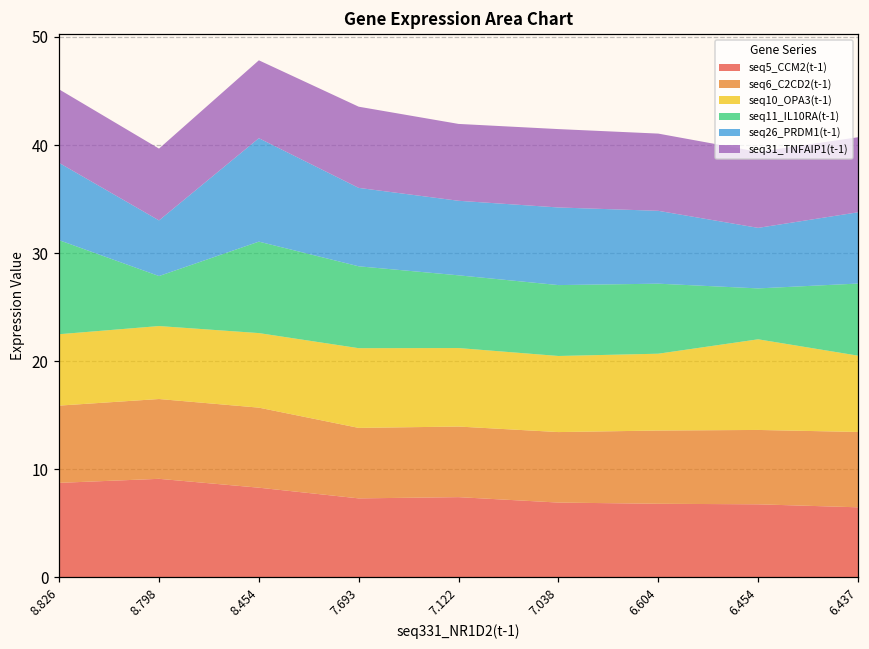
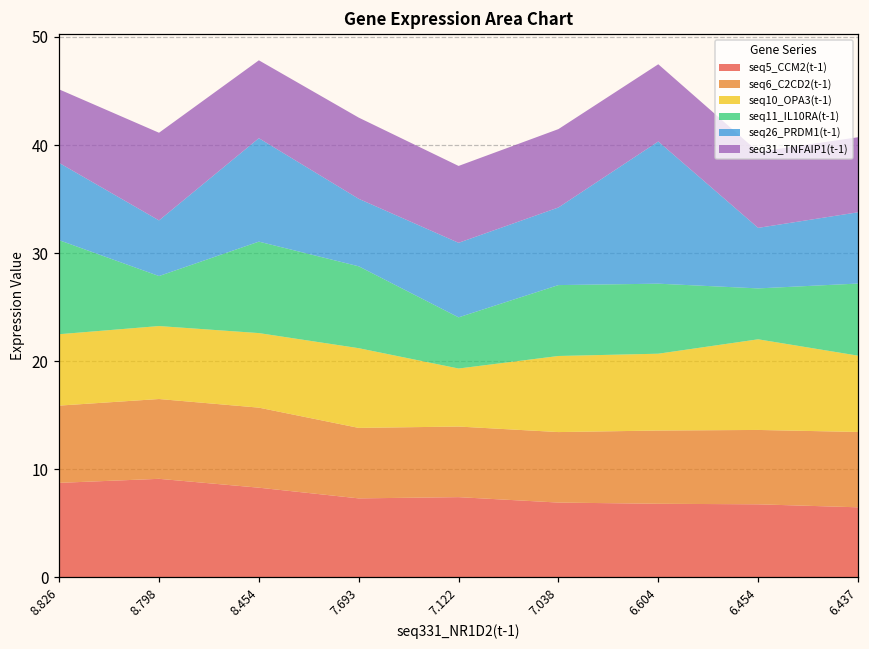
seq31_TNFAIP1(t-1), 8.798: 7 -> 8
seq26_PRDM1(t-1), 7.693: 7 -> 6
seq10_OPA3(t-1), 7.122: 7 -> 5
seq11_IL10RA(t-1), 7.122: 7 -> 5
seq26_PRDM1(t-1), 6.604: 7 -> 13
